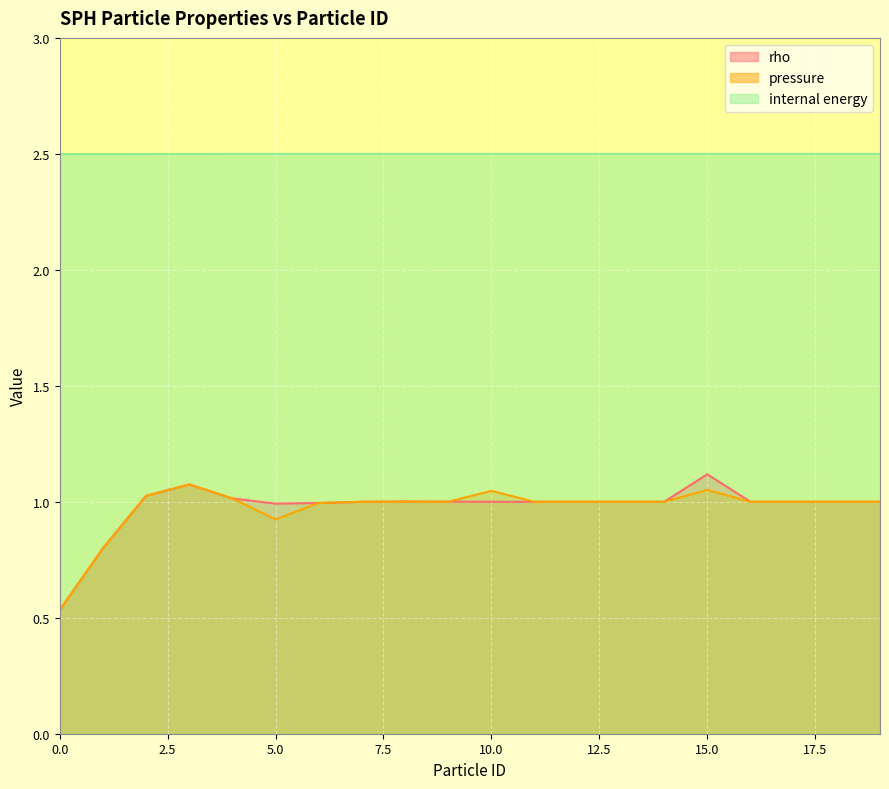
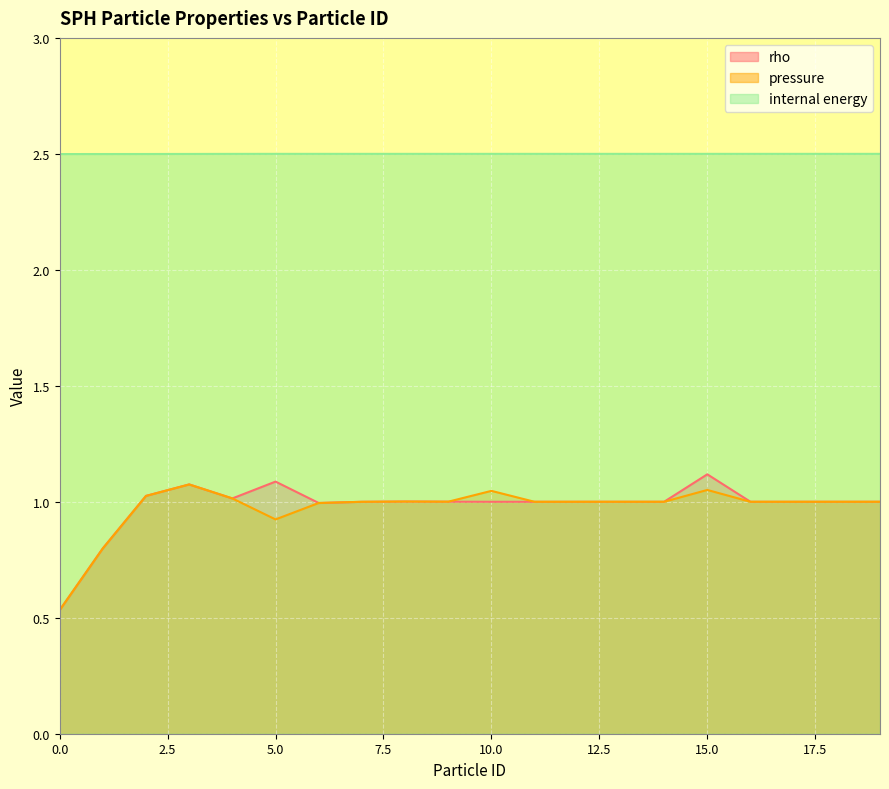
rho, 5.0: 0.99 -> 1.09
